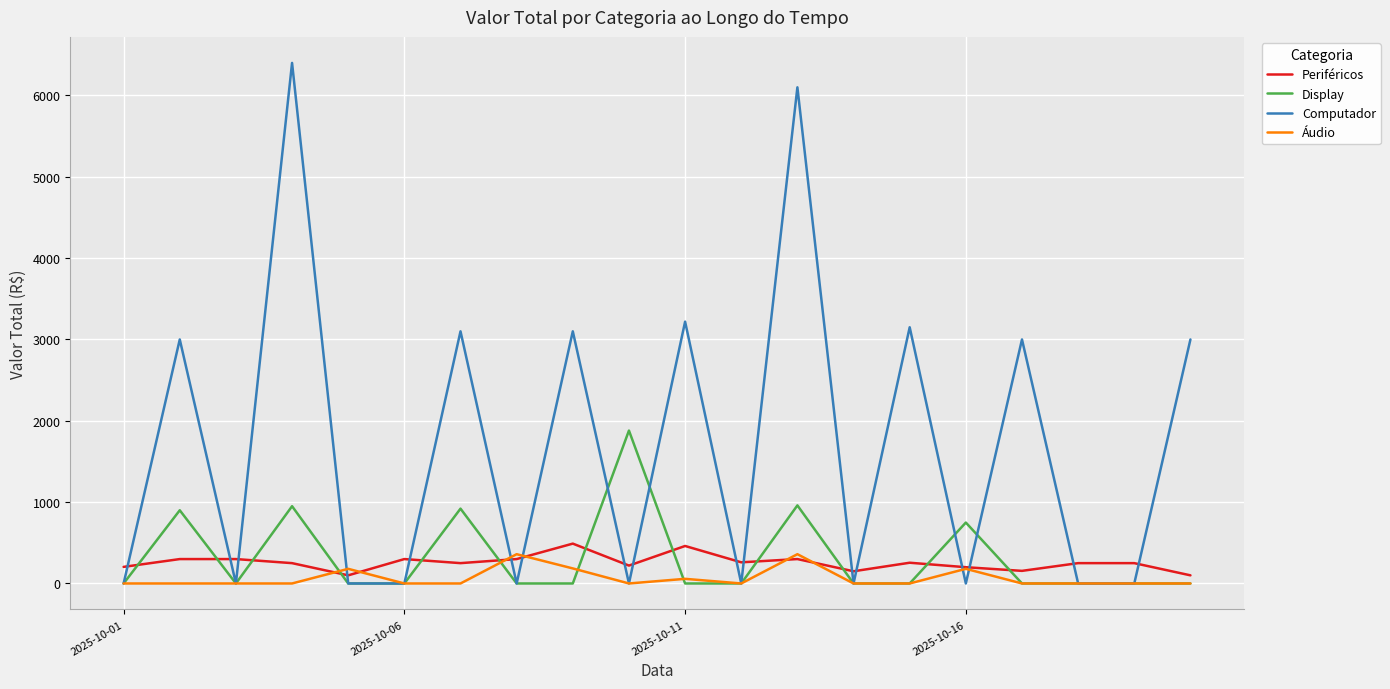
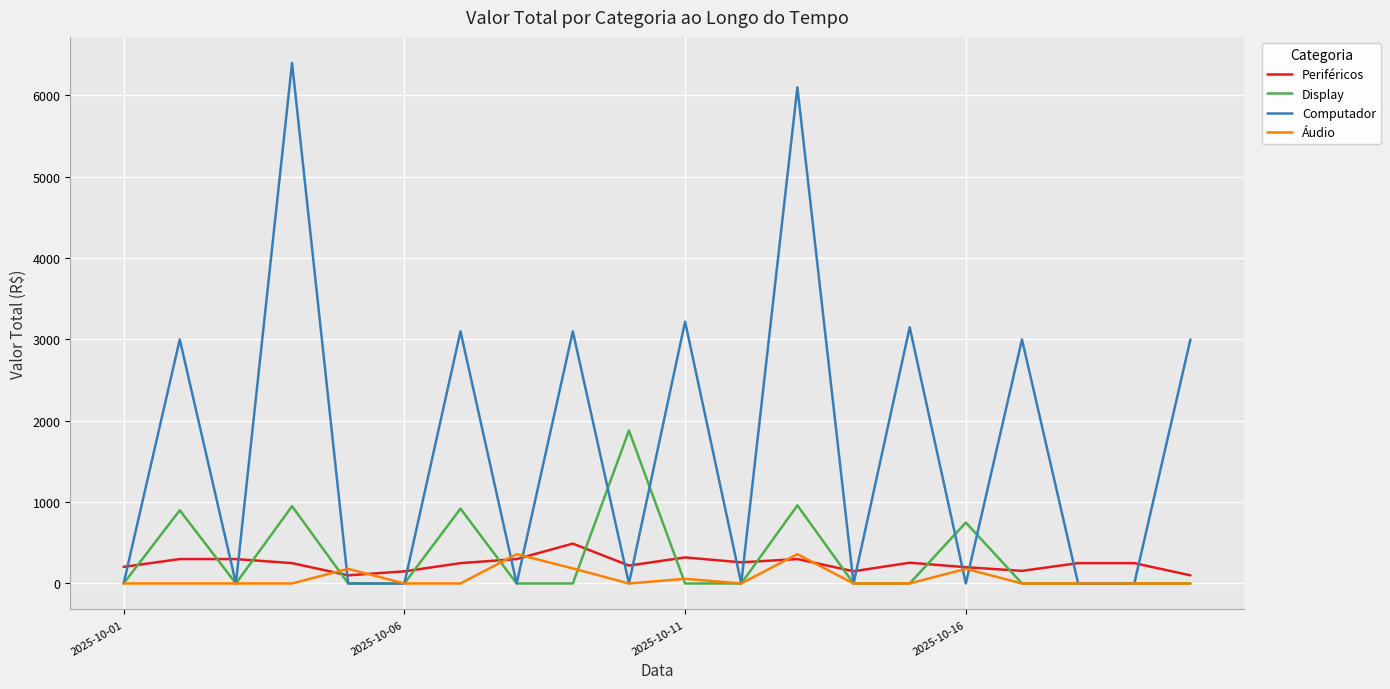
Periféricos, 2025-10-06: 300 -> 100
Periféricos, 2025-10-11: 500 -> 300
